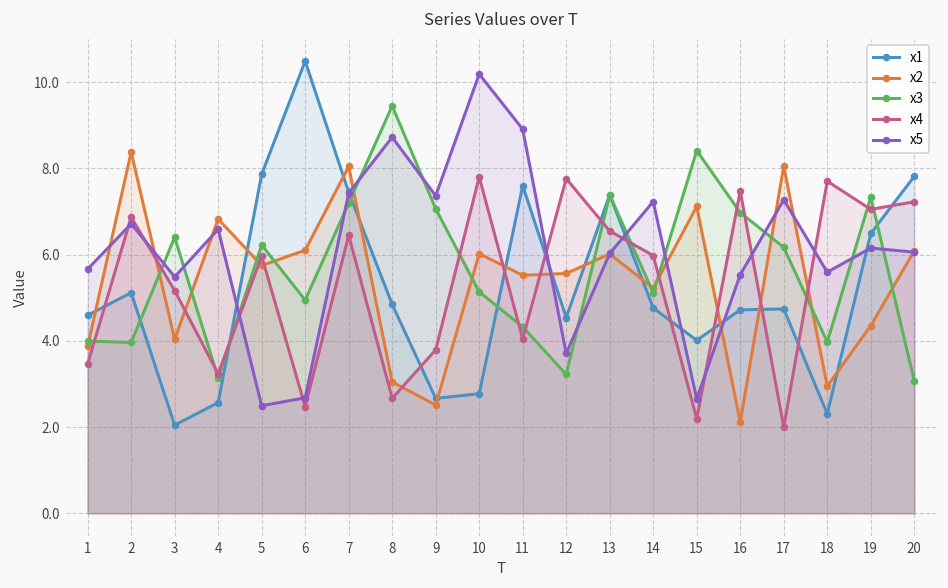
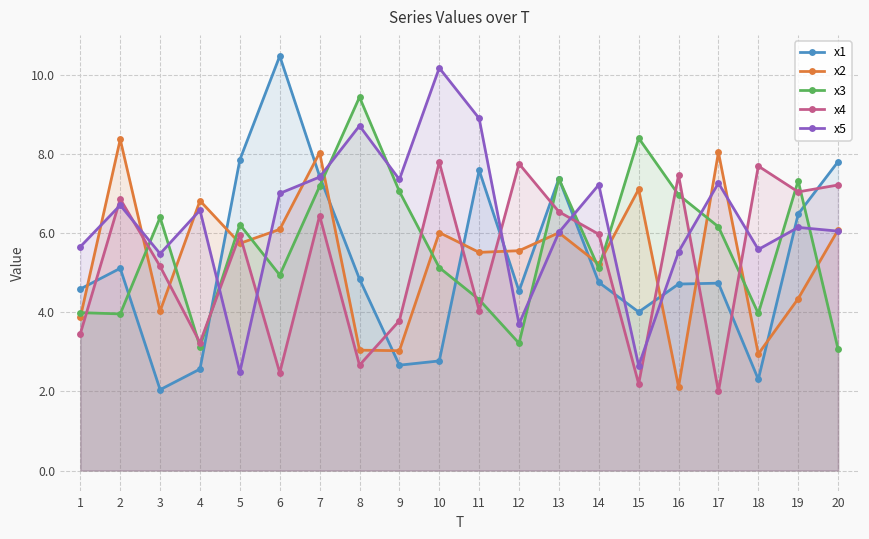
x5, 6: 2.7 -> 7.0
x2, 9: 2.5 -> 3.0
